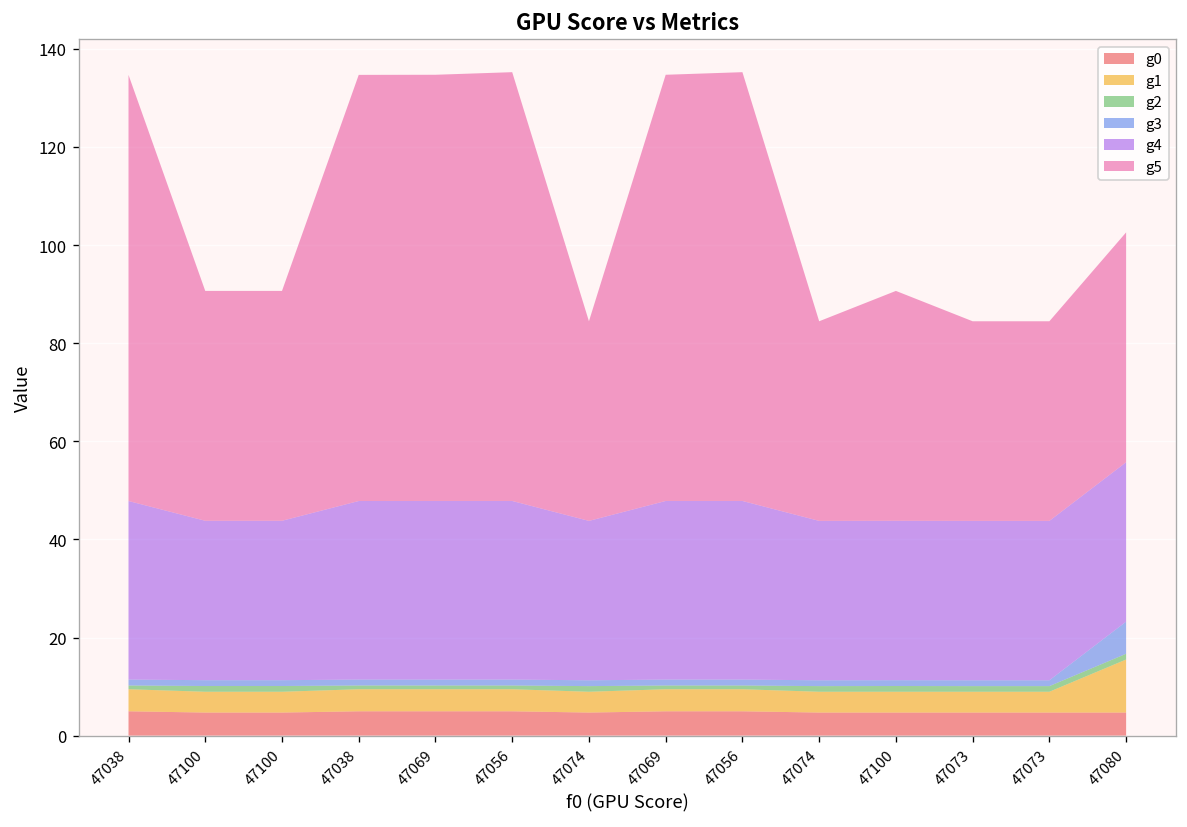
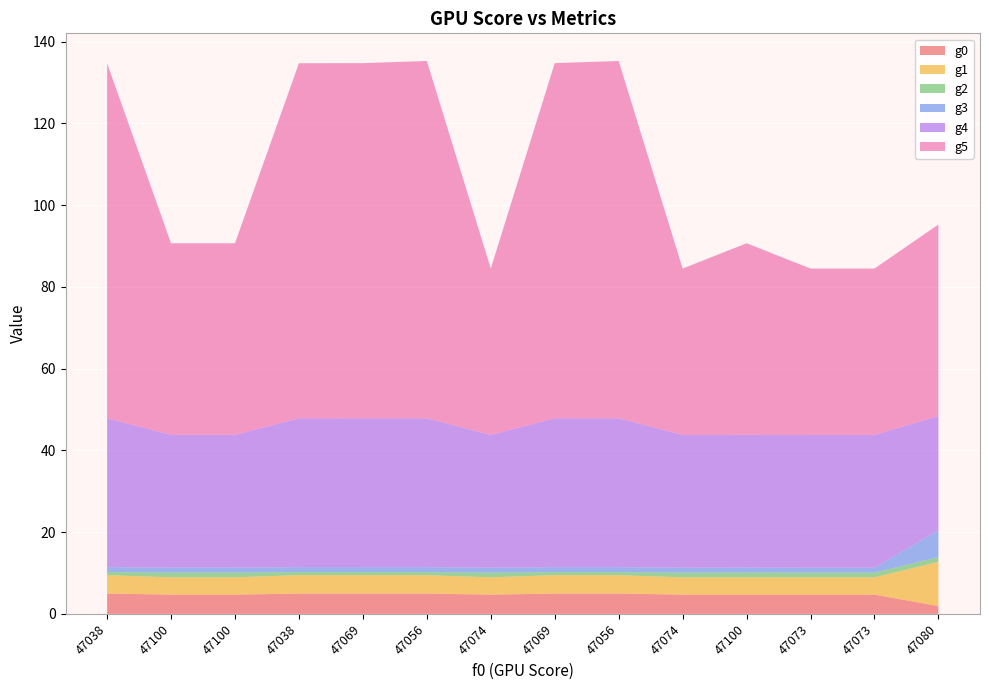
g0, 47080: 5 -> 2
g4, 47080: 32 -> 28
